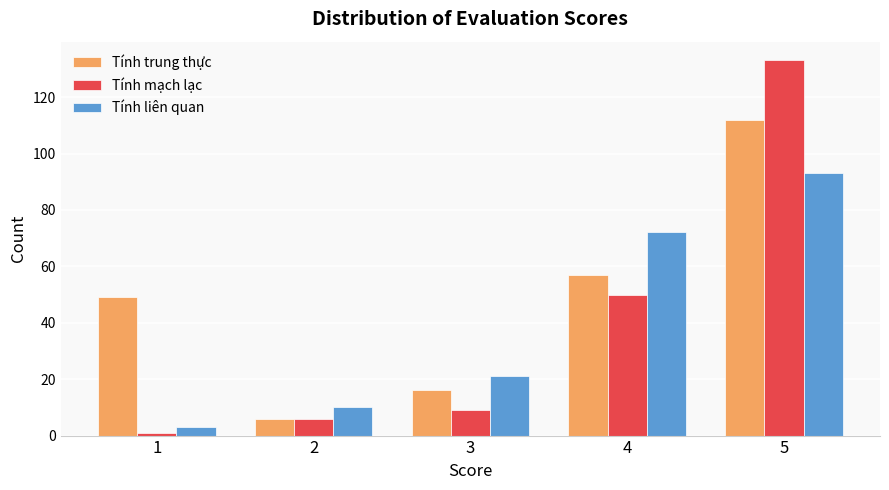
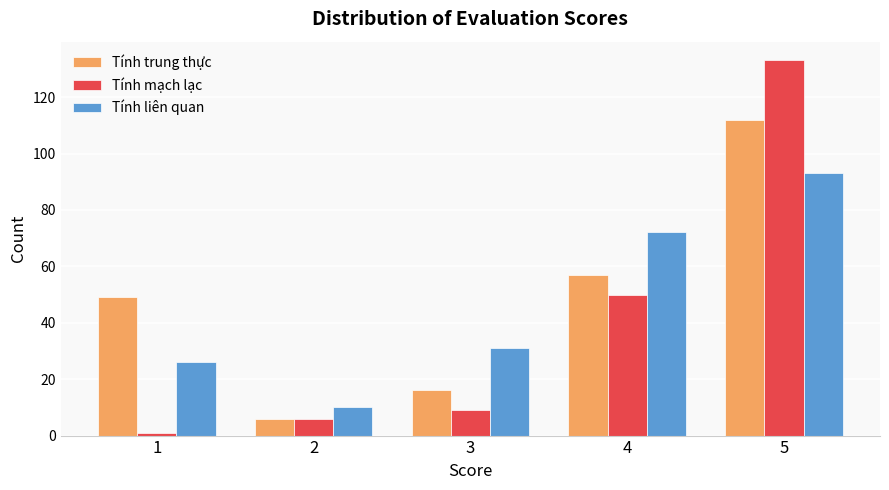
Tính liên quan, 1: 3 -> 26
Tính liên quan, 3: 21 -> 31
